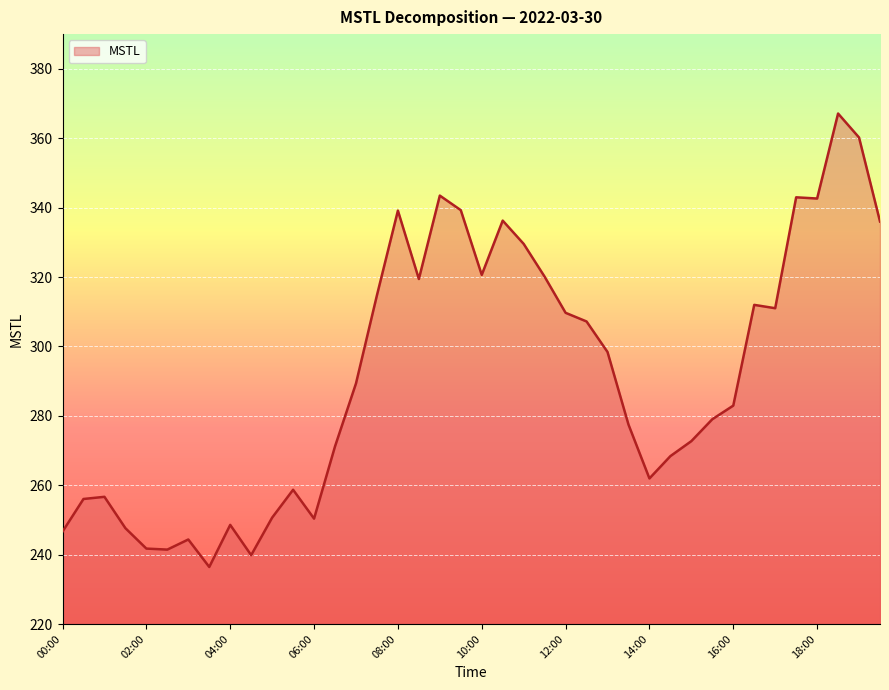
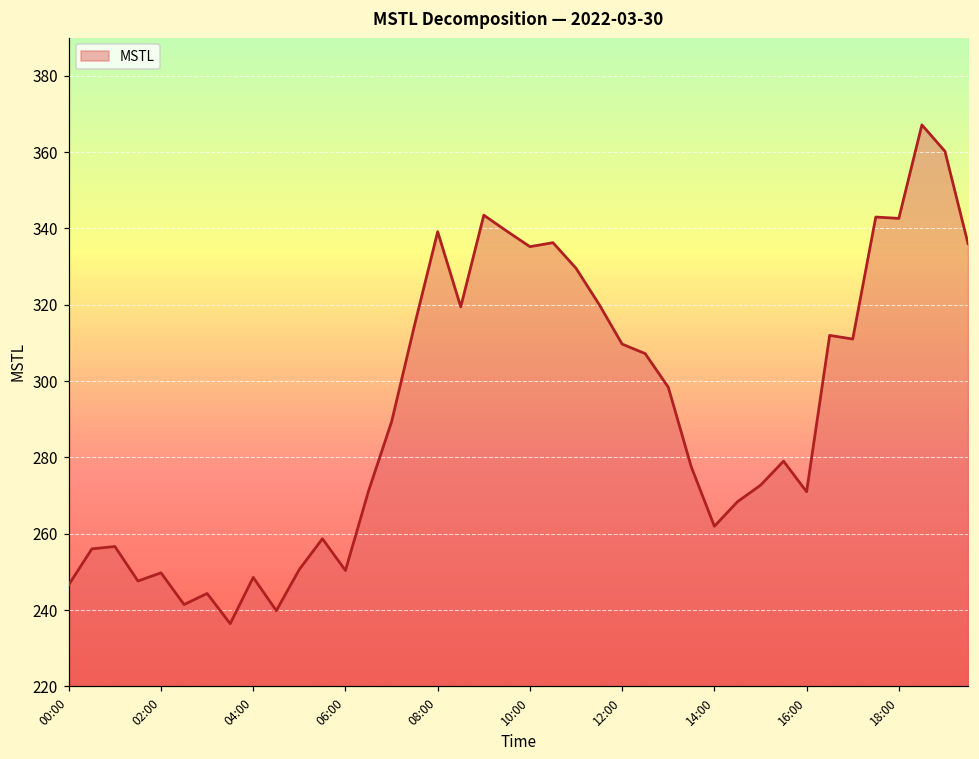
02:00: 242 -> 250
10:00: 321 -> 335
16:00: 283 -> 271
